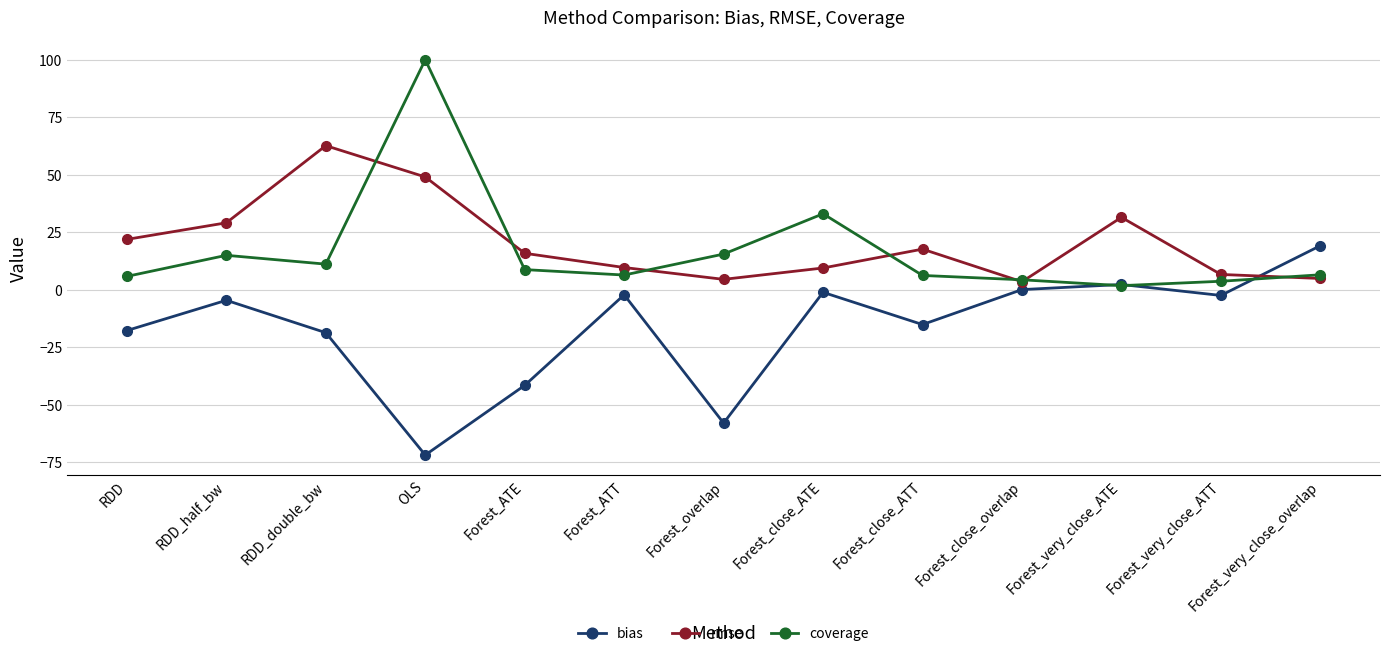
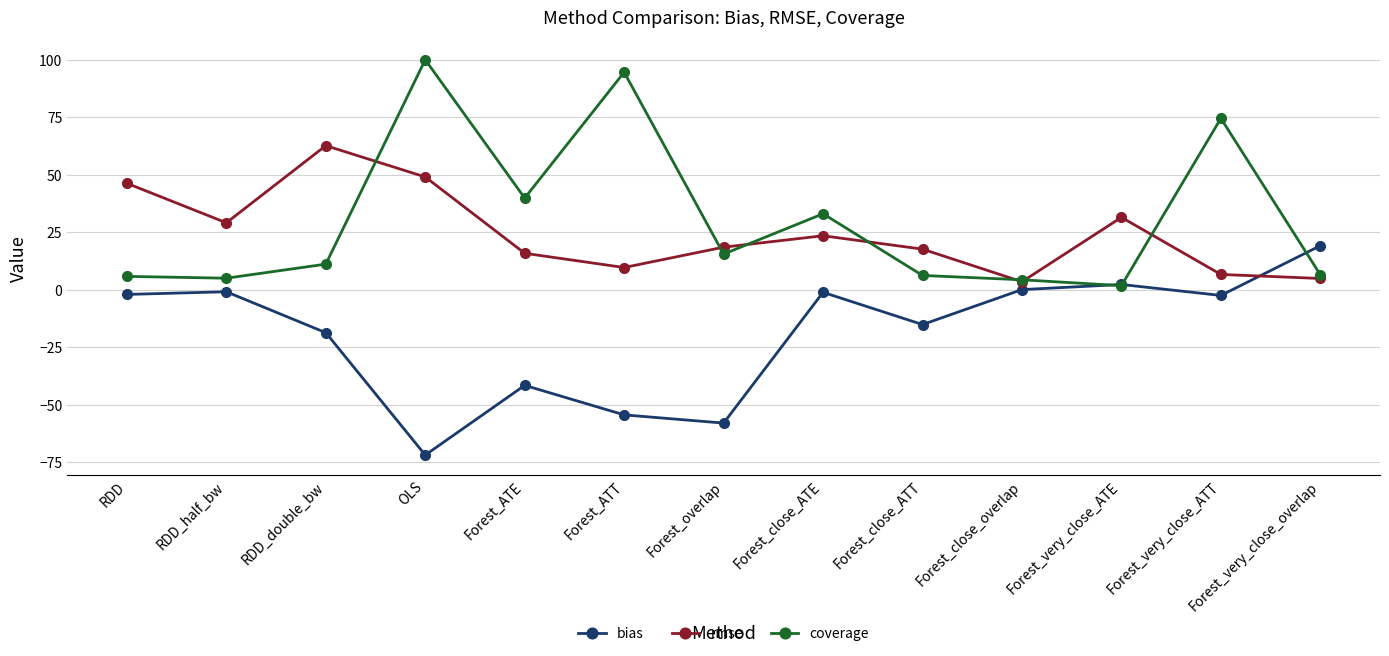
bias, RDD: -18 -> -2
rmse, RDD: 22 -> 46
bias, RDD_half_bw: -5 -> -1
coverage, RDD_half_bw: 15 -> 5
coverage, Forest_ATE: 9 -> 40
bias, Forest_ATT: -2 -> -54
coverage, Forest_ATT: 6 -> 95
rmse, Forest_overlap: 4 -> 18
rmse, Forest_close_ATE: 9 -> 23
coverage, Forest_very_close_ATT: 4 -> 75
